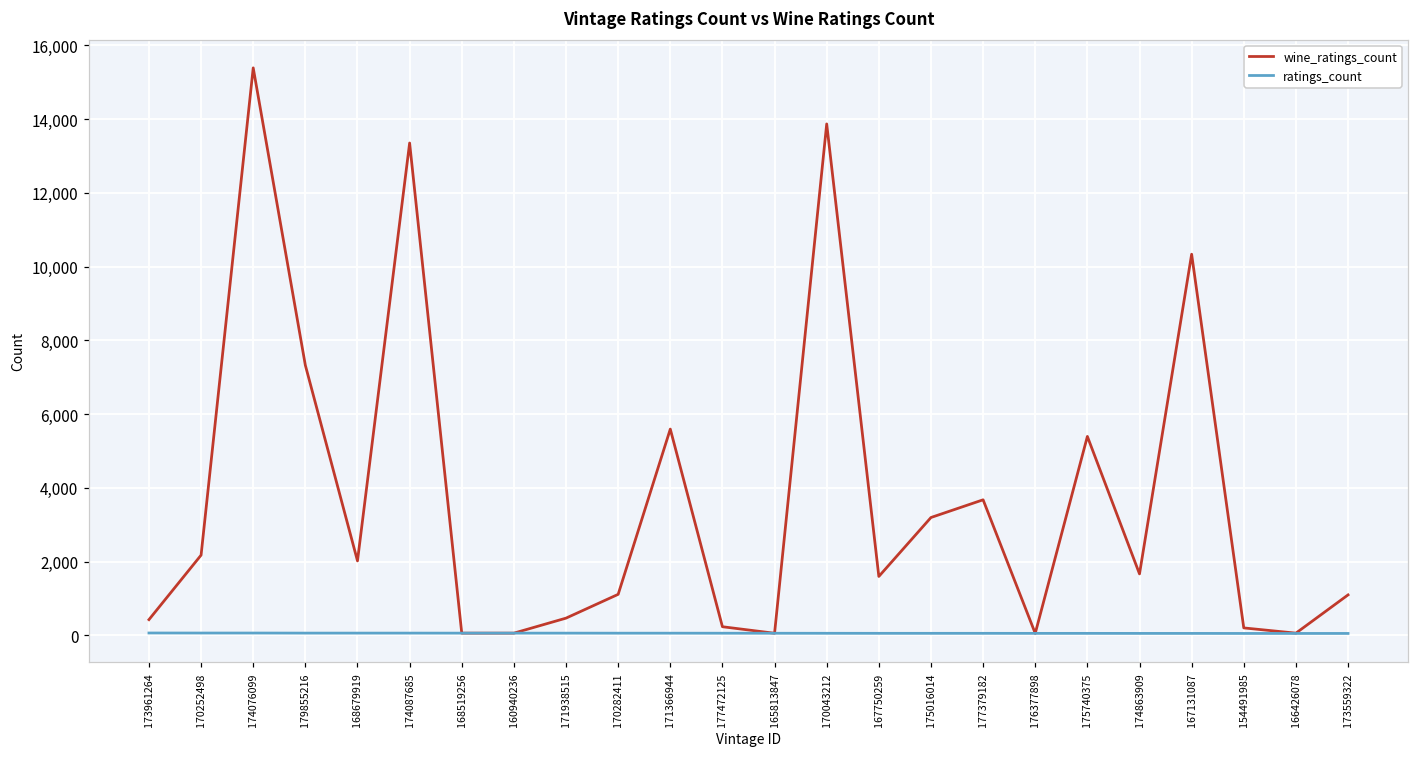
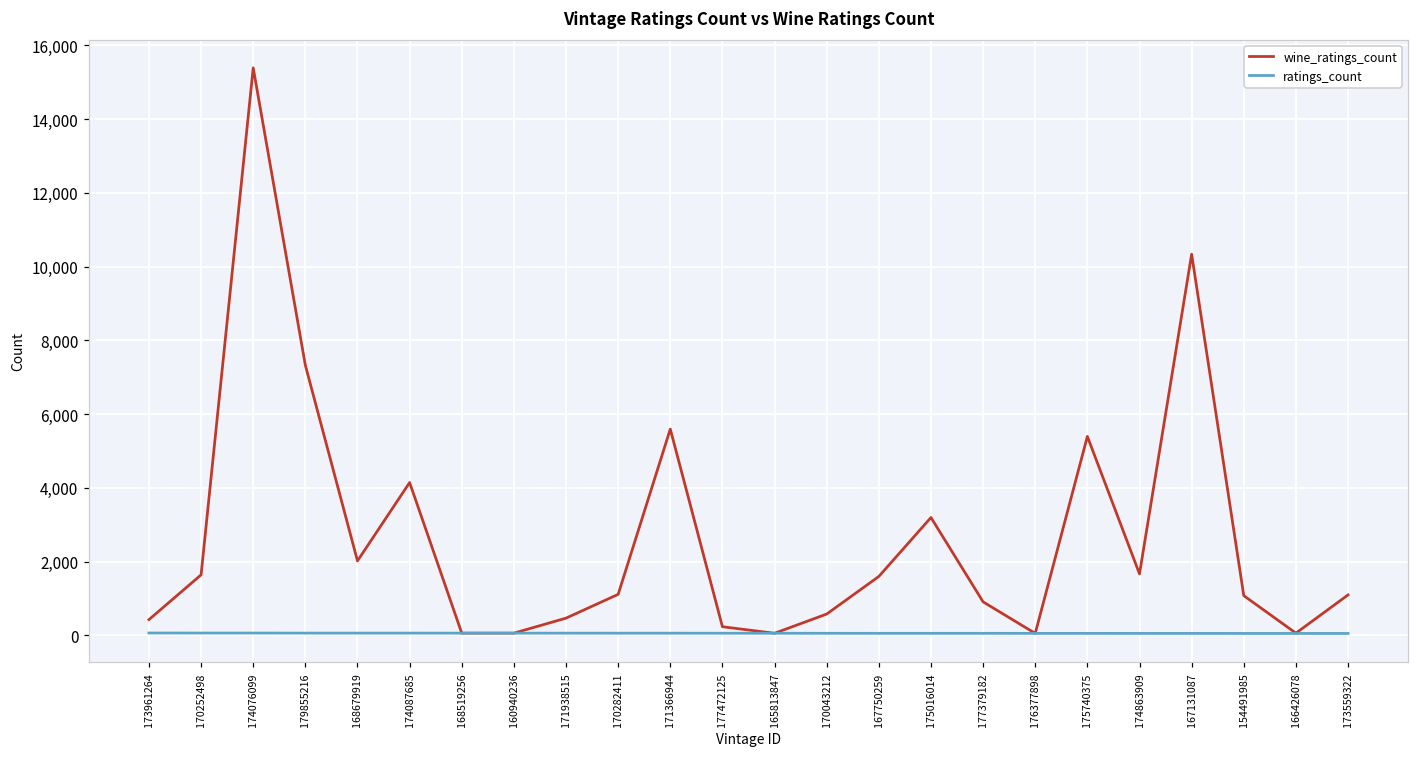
wine_ratings_count, 170252498: 2,200 -> 1,600
wine_ratings_count, 174087685: 13,300 -> 4,100
wine_ratings_count, 170043212: 13,900 -> 600
wine_ratings_count, 177379182: 3,700 -> 900
wine_ratings_count, 154491985: 200 -> 1,100
